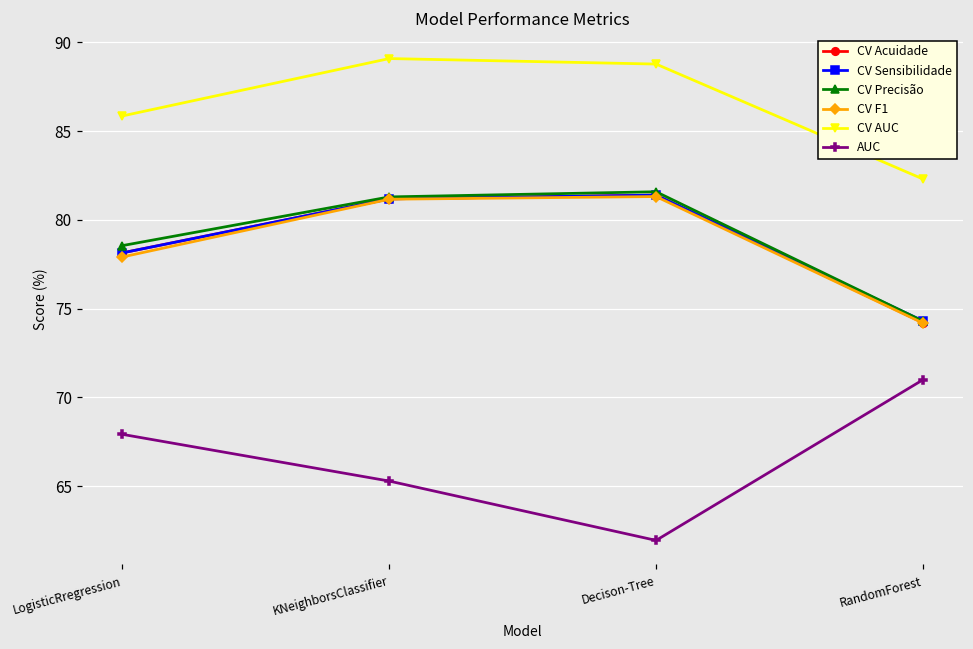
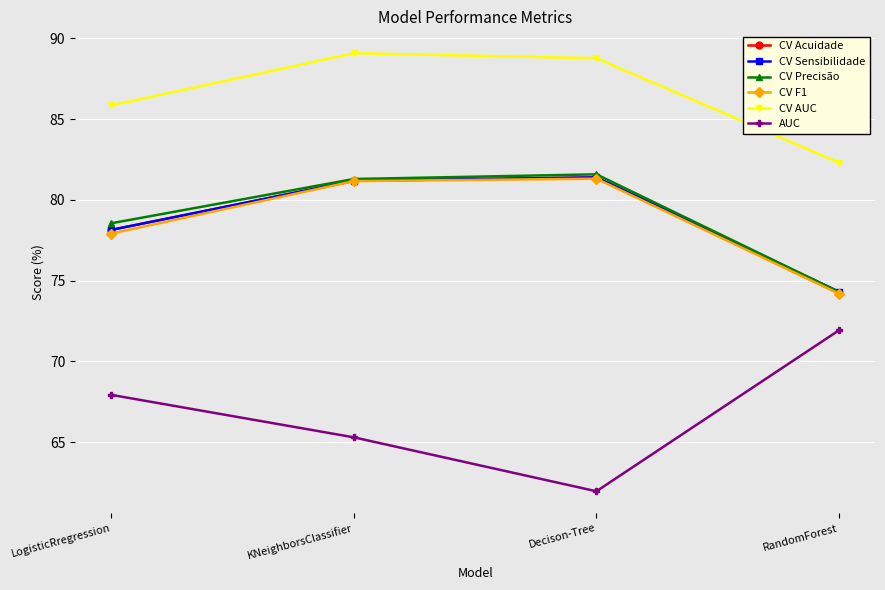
AUC, RandomForest: 71.0 -> 71.9
